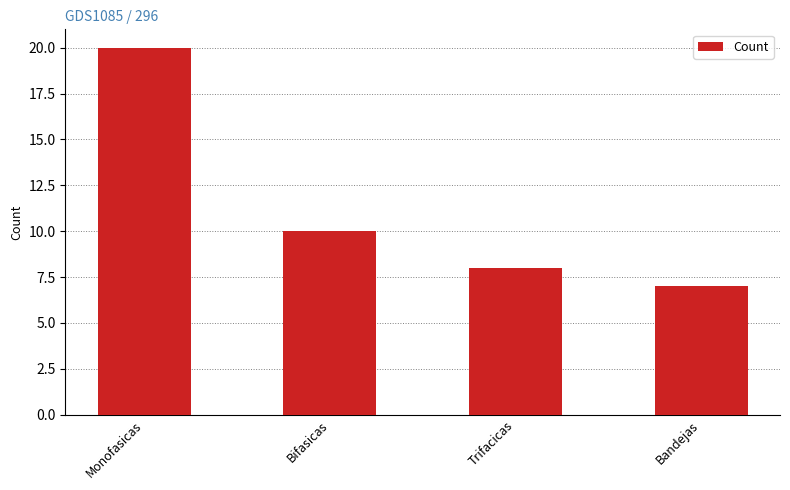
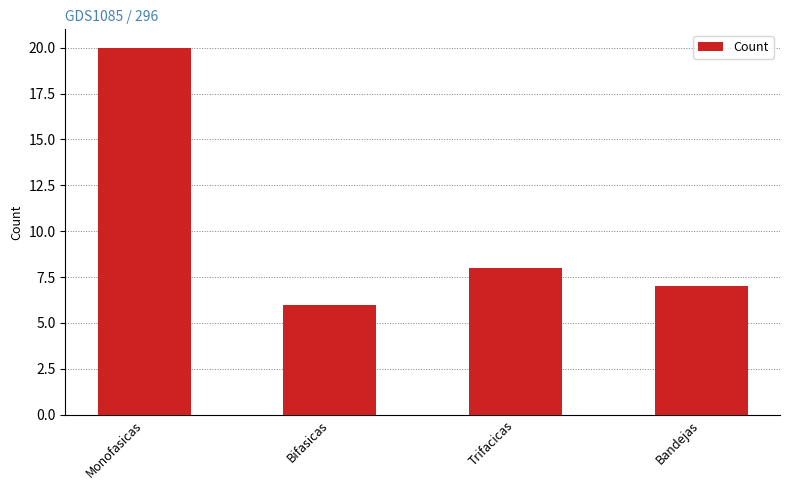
Bifasicas: 10 -> 6
